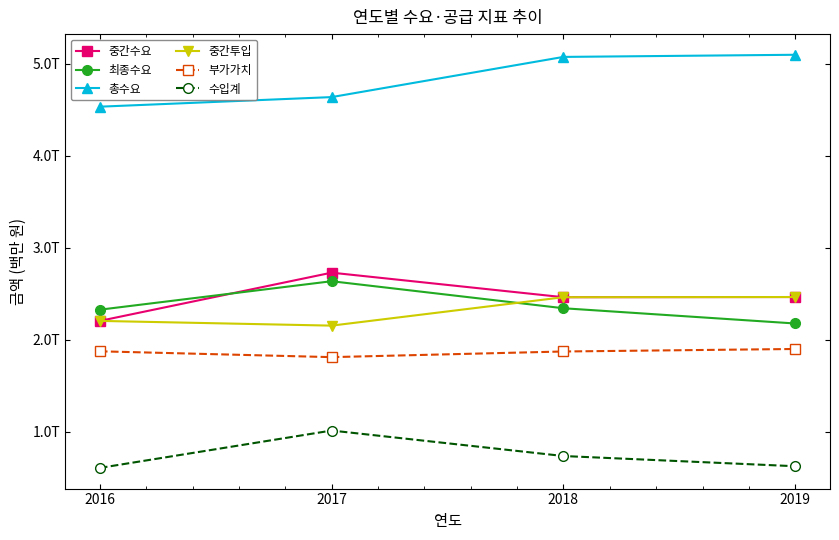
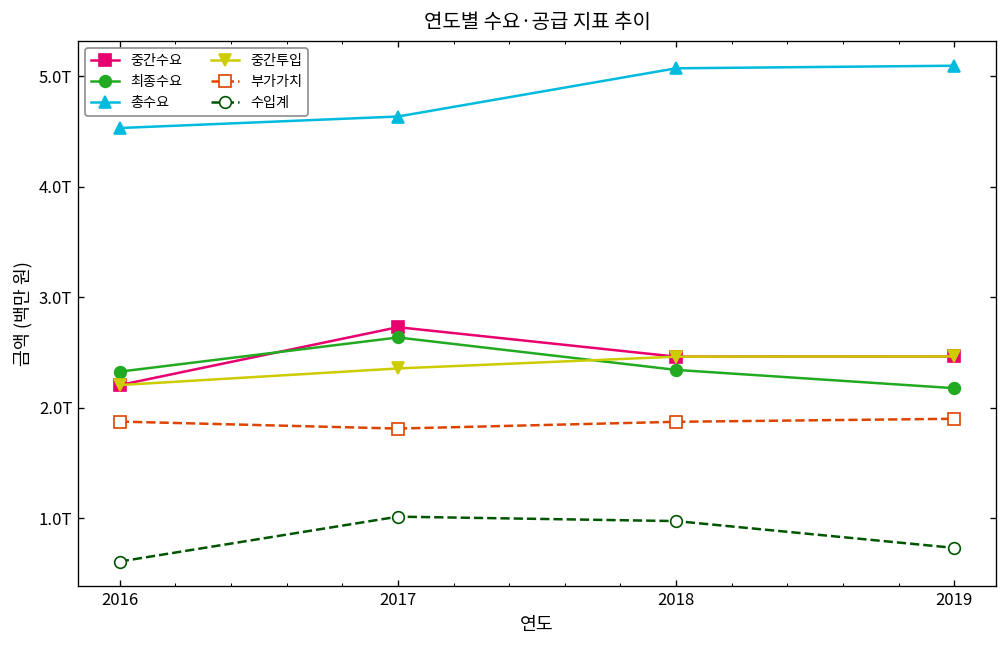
중간투입, 2017: 2.2T -> 2.4T
수입계, 2018: 0.7T -> 1.0T
수입계, 2019: 0.6T -> 0.7T
